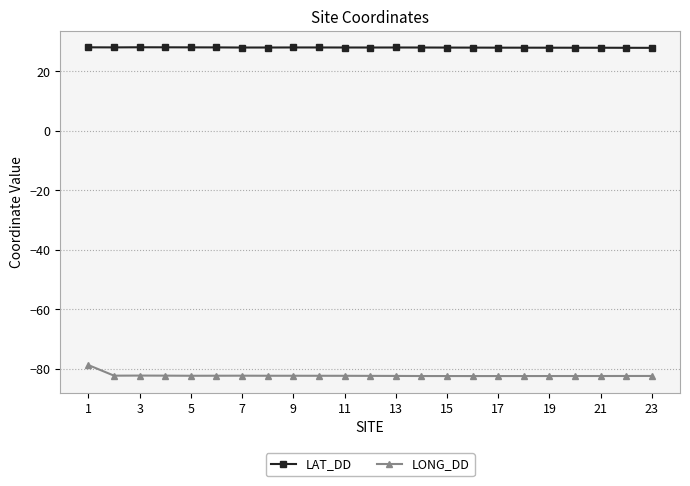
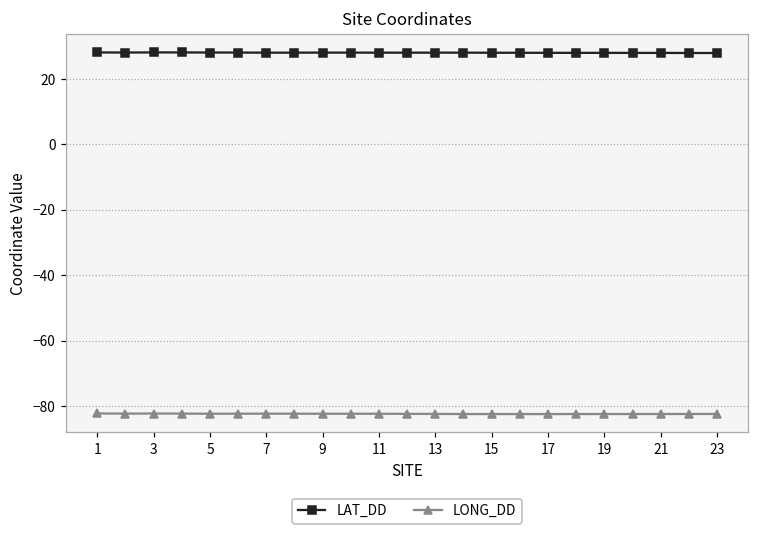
LONG_DD, 1: -79 -> -82
